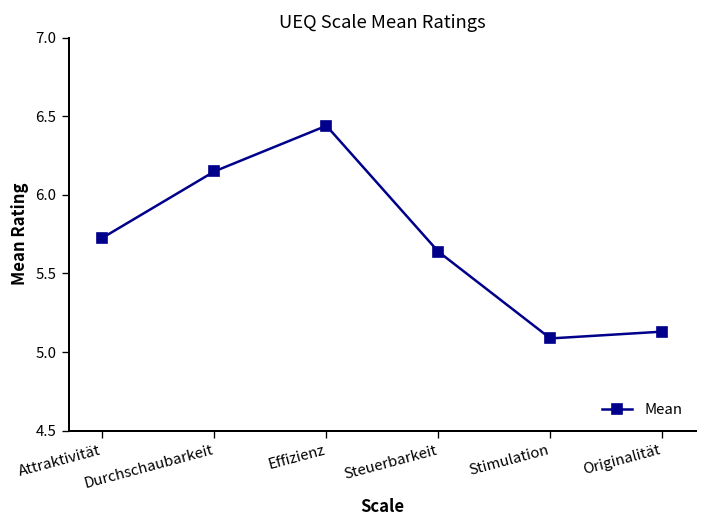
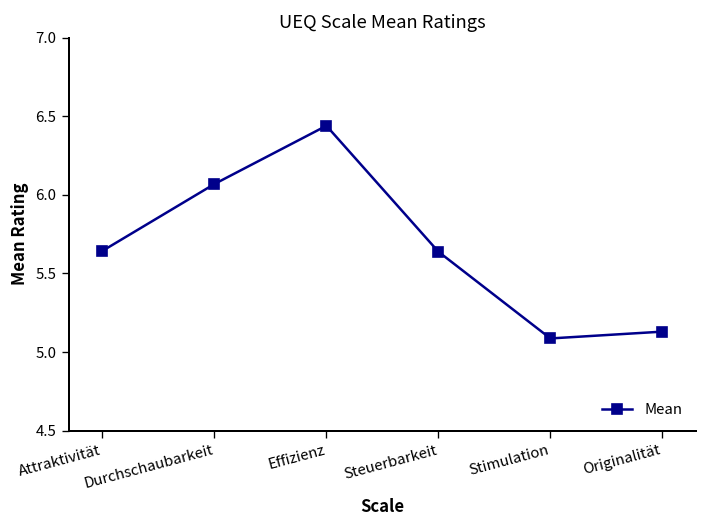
Attraktivität: 5.73 -> 5.64
Durchschaubarkeit: 6.15 -> 6.07
